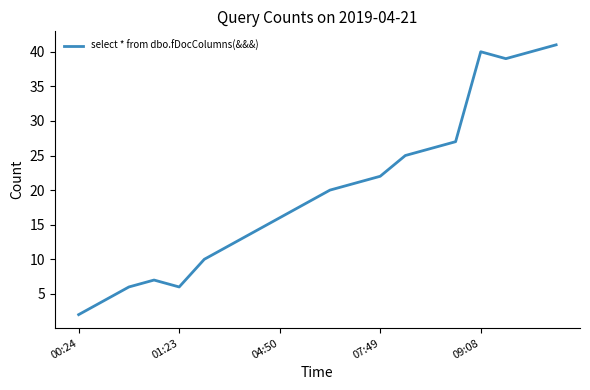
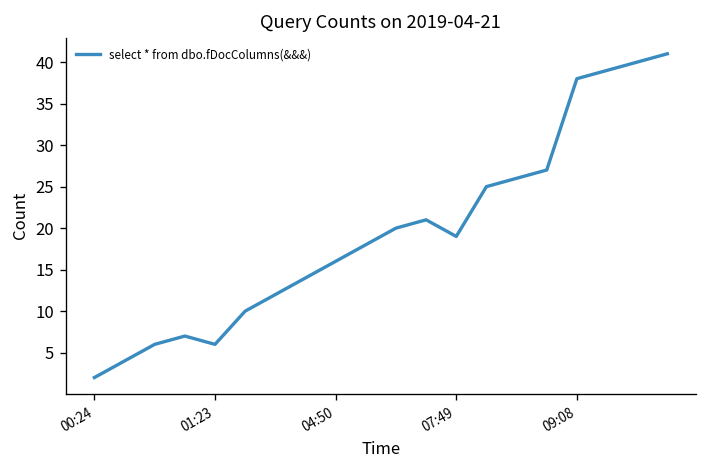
07:49: 22 -> 19
09:08: 40 -> 38
